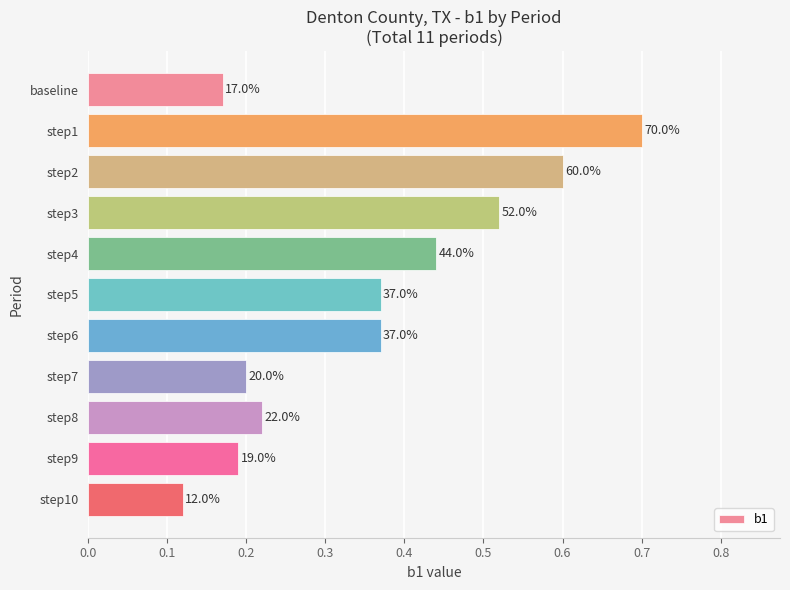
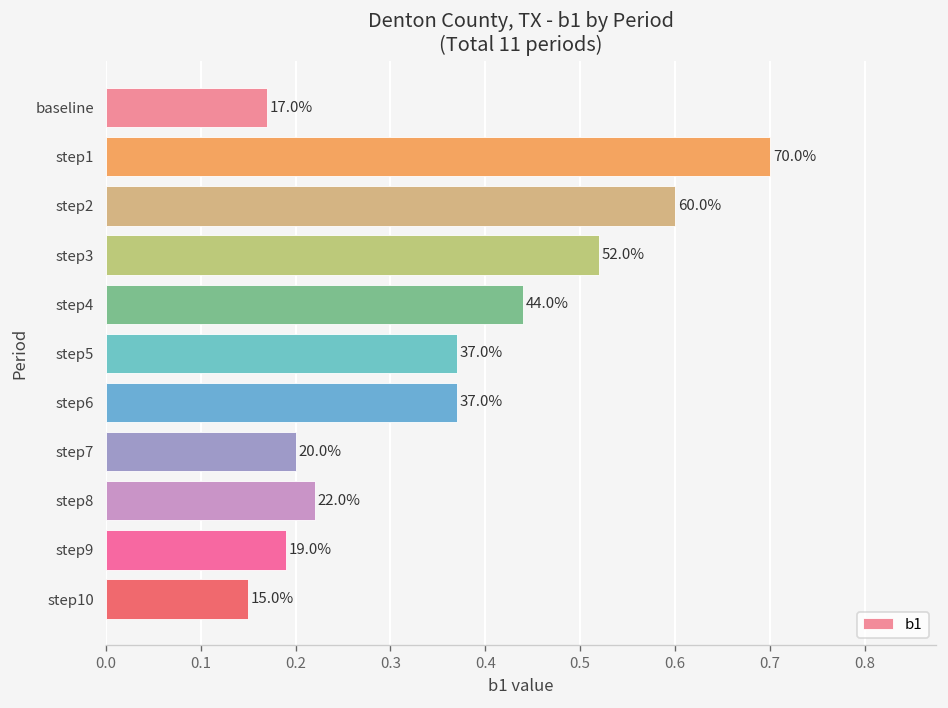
step10: 12.0% -> 15.0%
